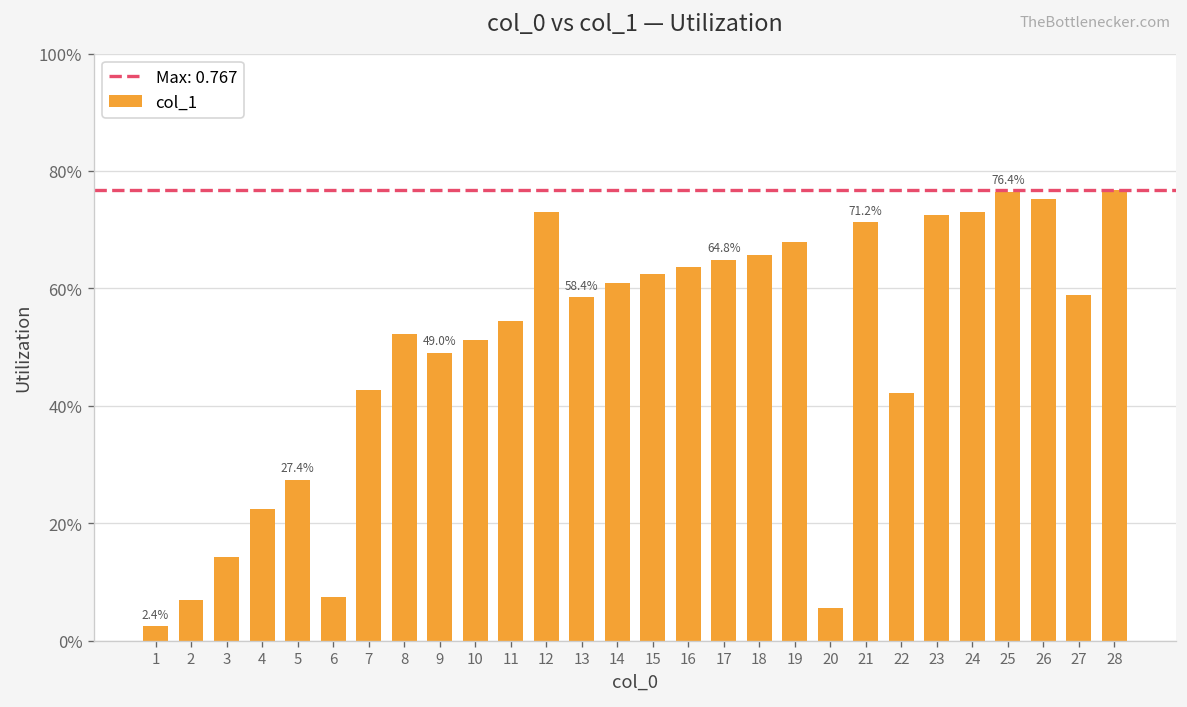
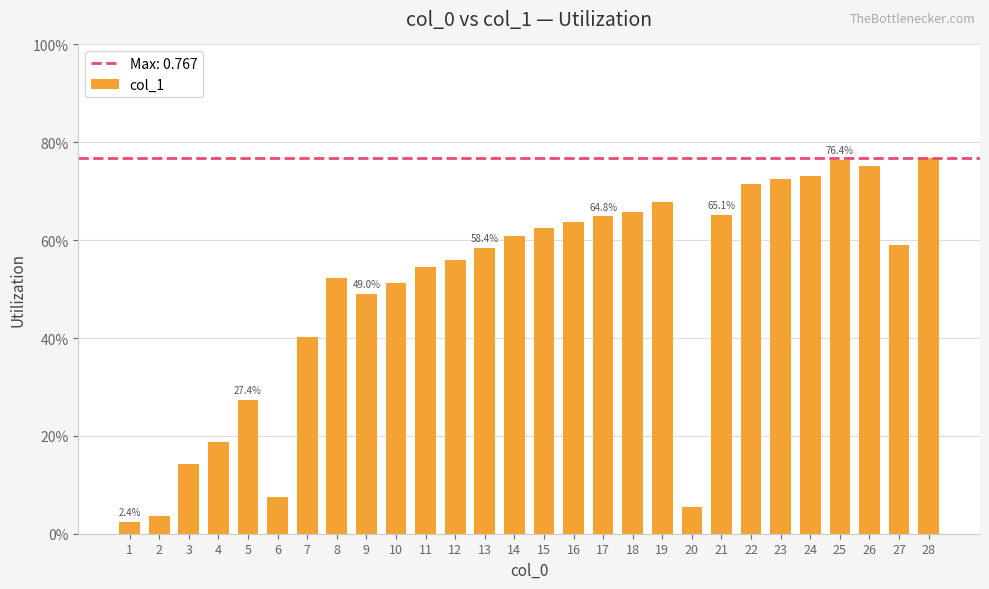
2: 7% -> 4%
4: 22% -> 19%
7: 43% -> 40%
12: 73% -> 56%
21: 71.2% -> 65.1%
22: 42% -> 72%
